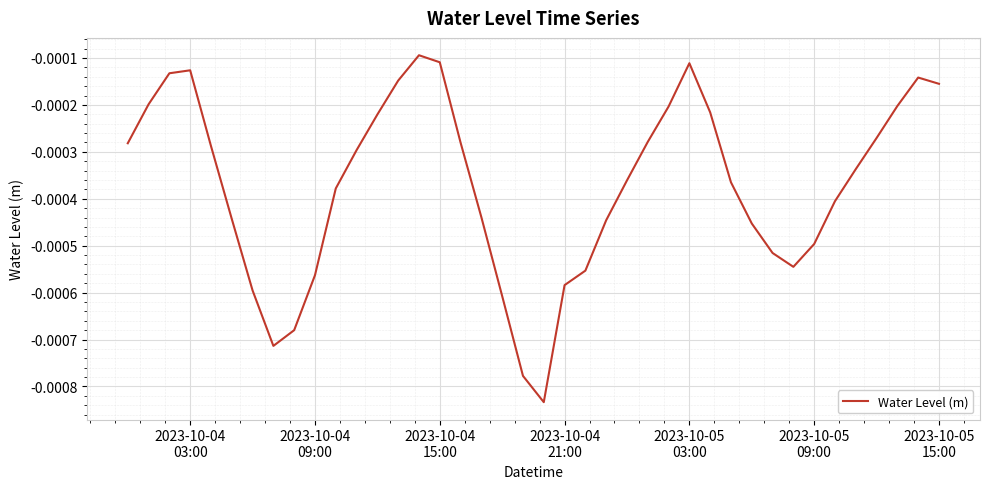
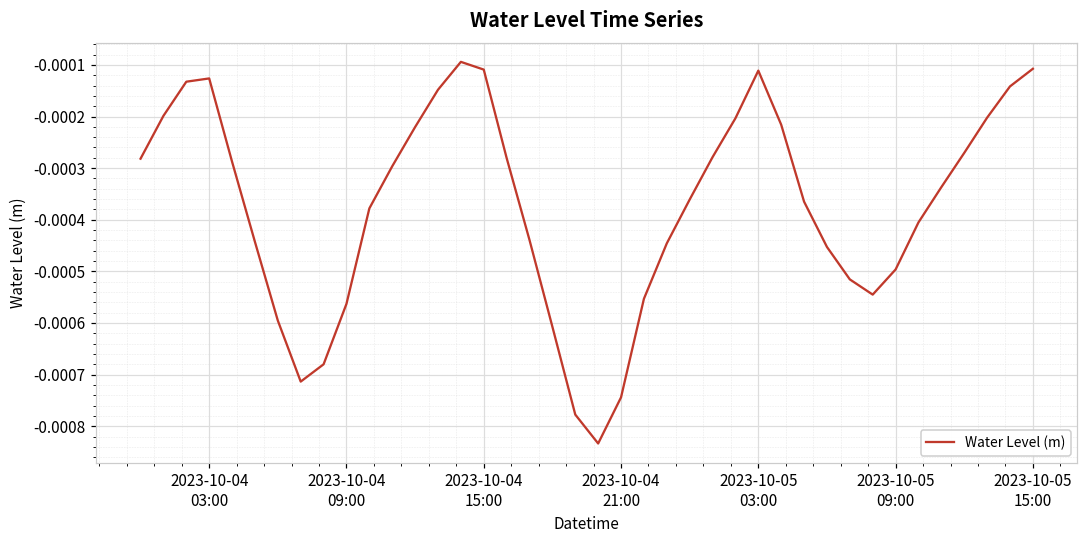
2023-10-04 21:00: -0.00058 -> -0.00074
2023-10-05 15:00: -0.00016 -> -0.00011
